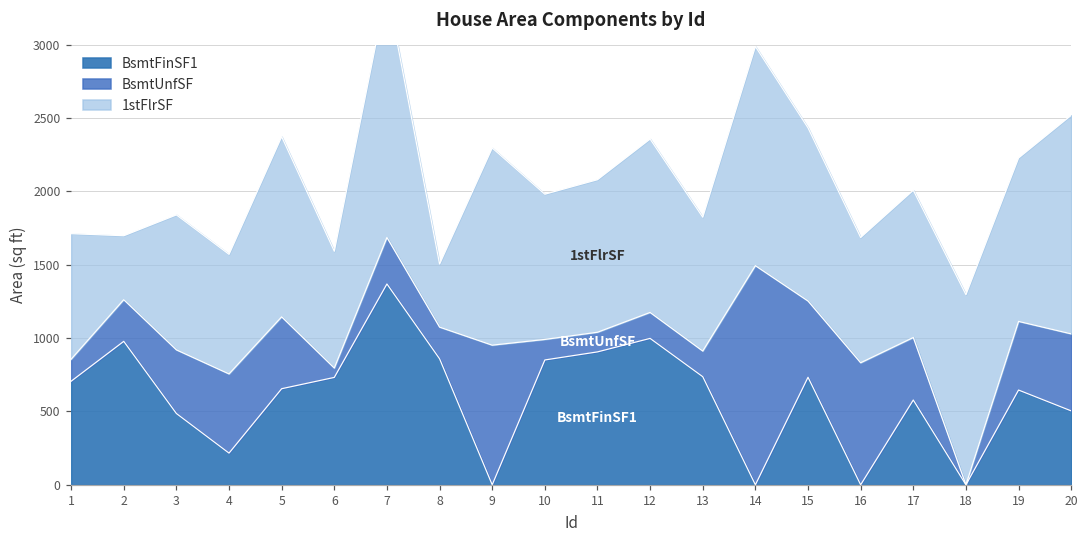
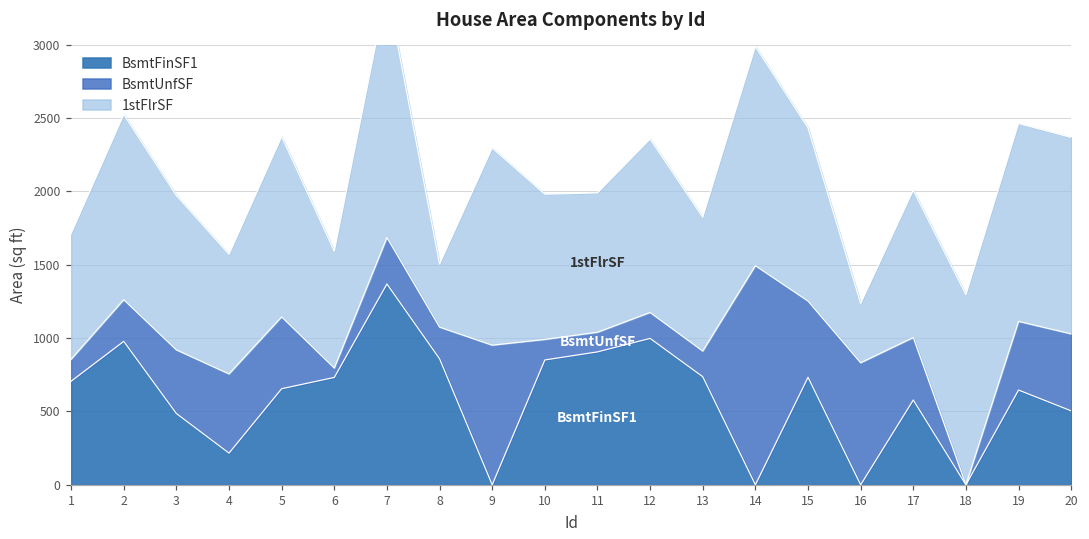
1stFlrSF, 2: 440 -> 1260
1stFlrSF, 3: 920 -> 1050
1stFlrSF, 11: 1040 -> 950
1stFlrSF, 16: 850 -> 400
1stFlrSF, 19: 1110 -> 1350
1stFlrSF, 20: 1490 -> 1340
